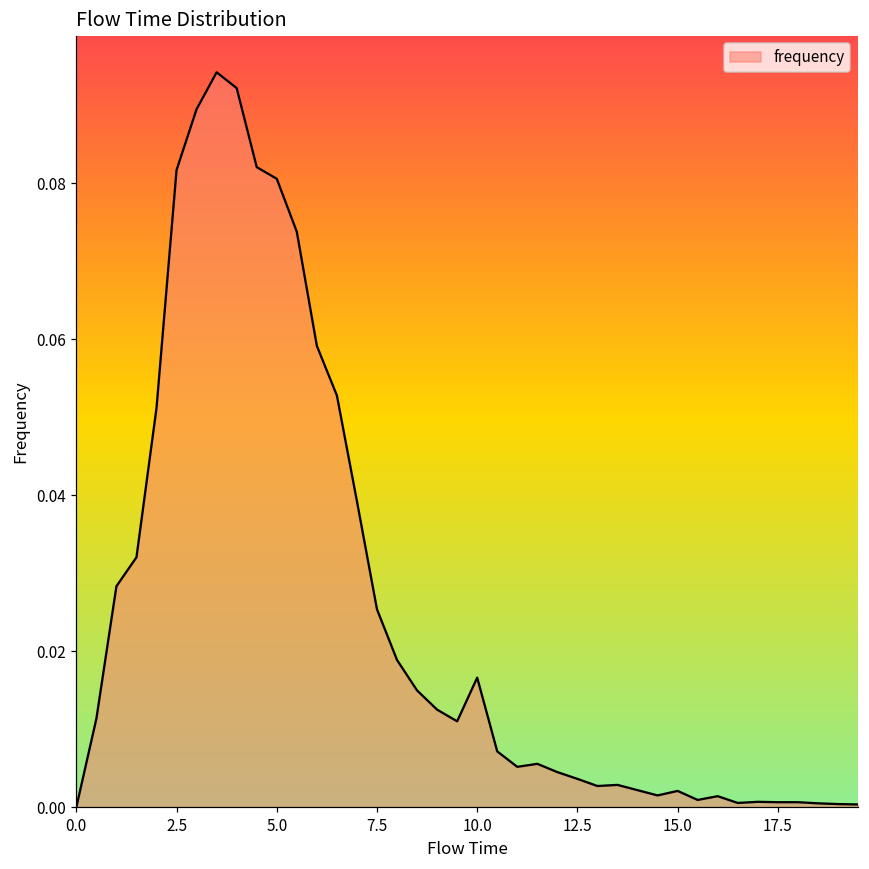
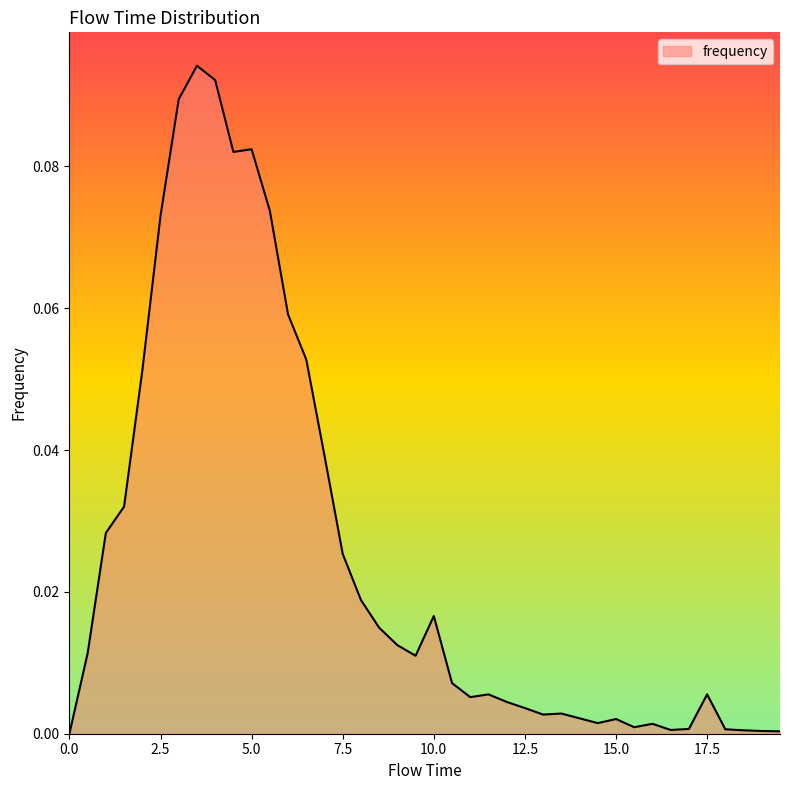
2.5: 0.082 -> 0.073
5.0: 0.081 -> 0.082
17.5: 0.001 -> 0.006
